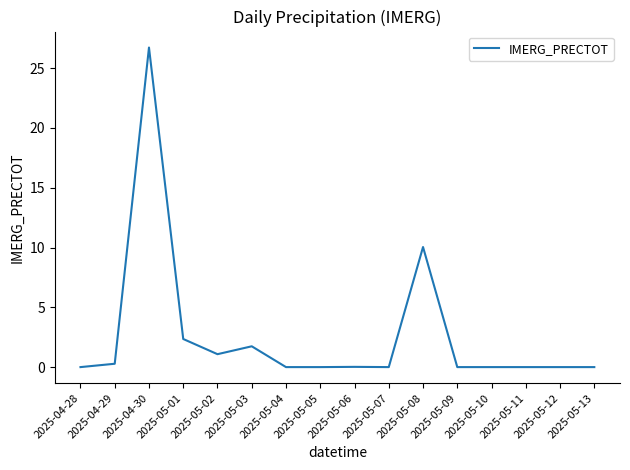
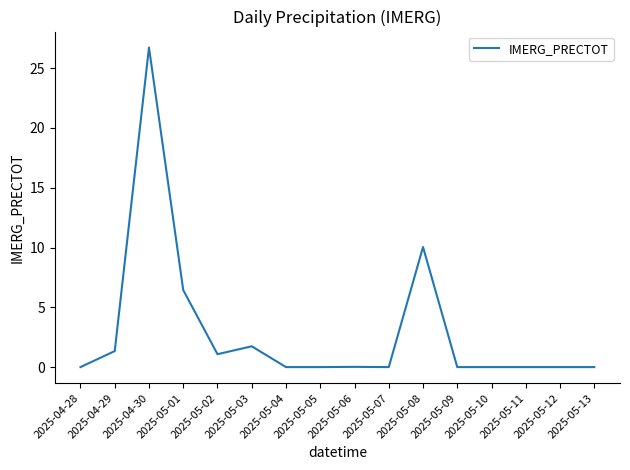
2025-04-29: 0.3 -> 1.3
2025-05-01: 2.4 -> 6.4
